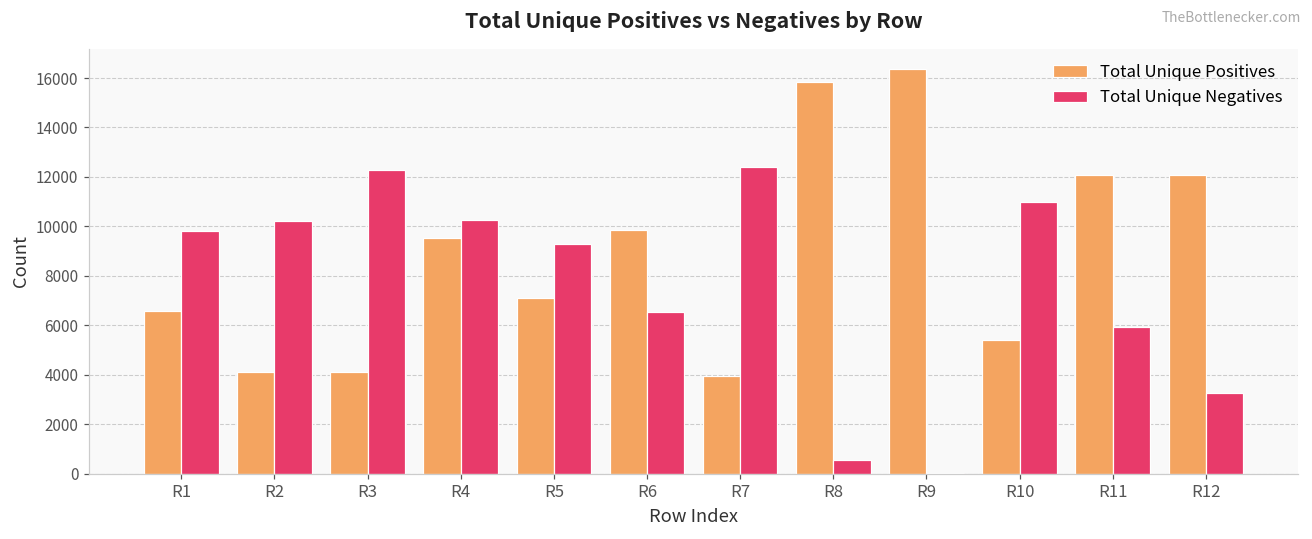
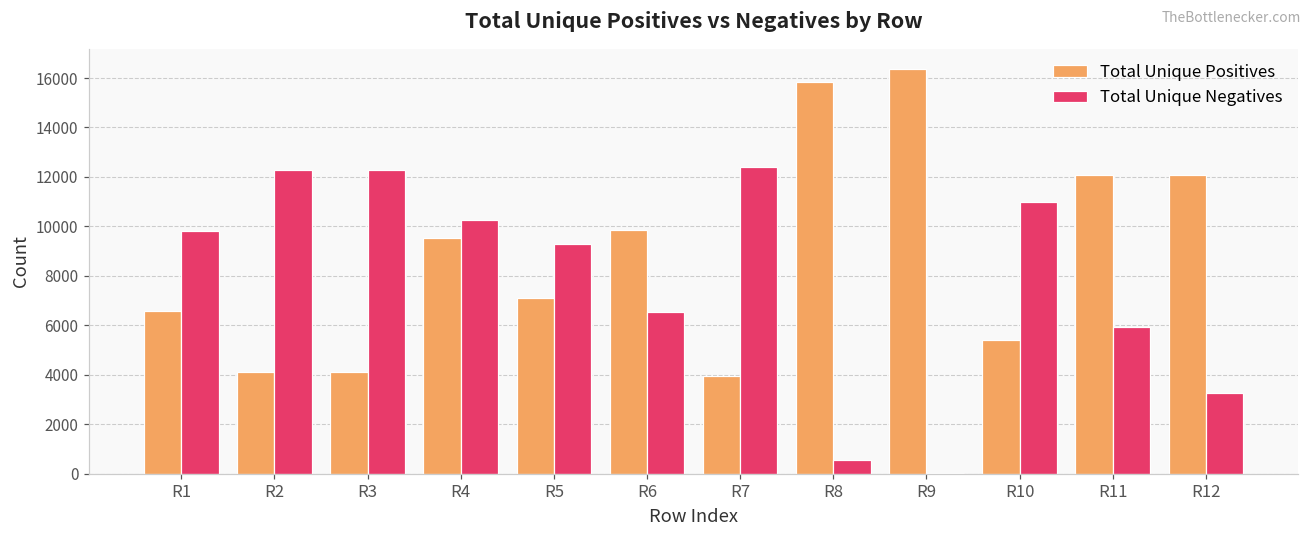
Total Unique Negatives, R2: 10200 -> 12300
